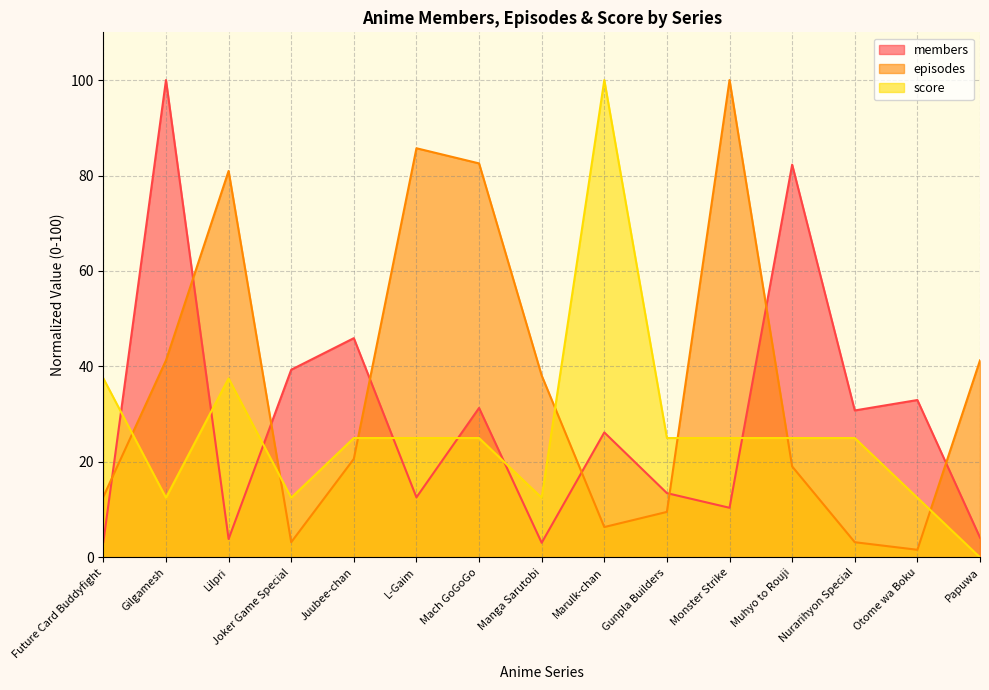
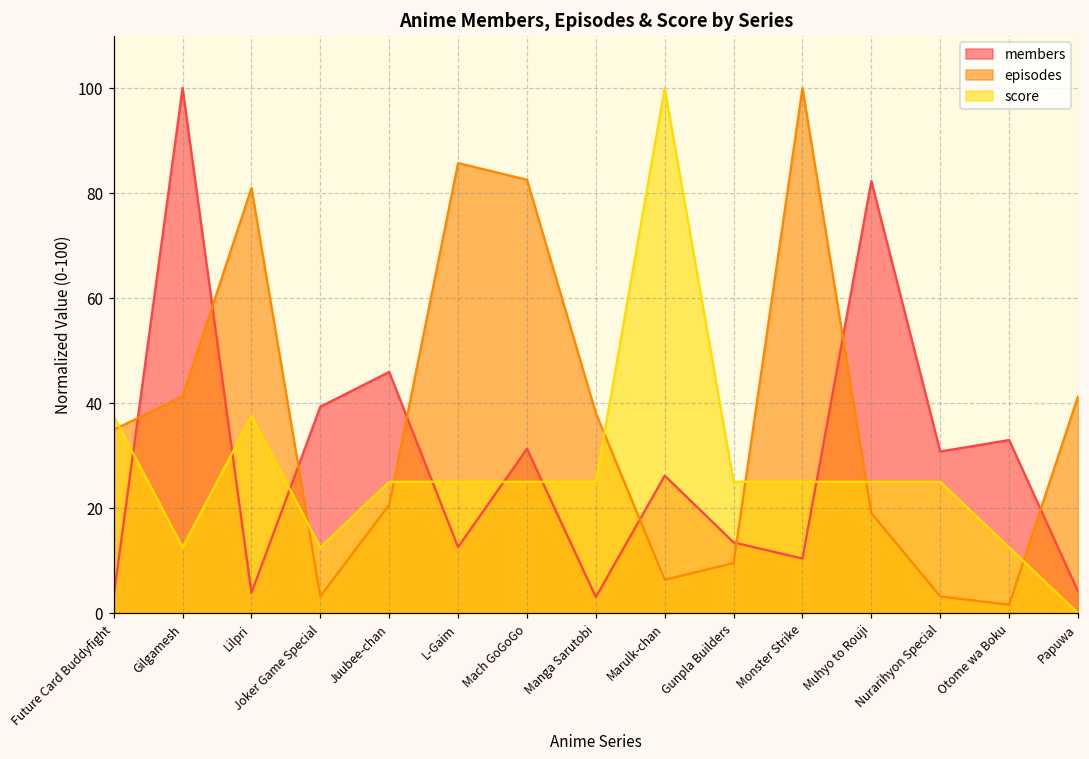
episodes, Future Card Buddyfight: 13 -> 35
score, Manga Sarutobi: 12 -> 25
